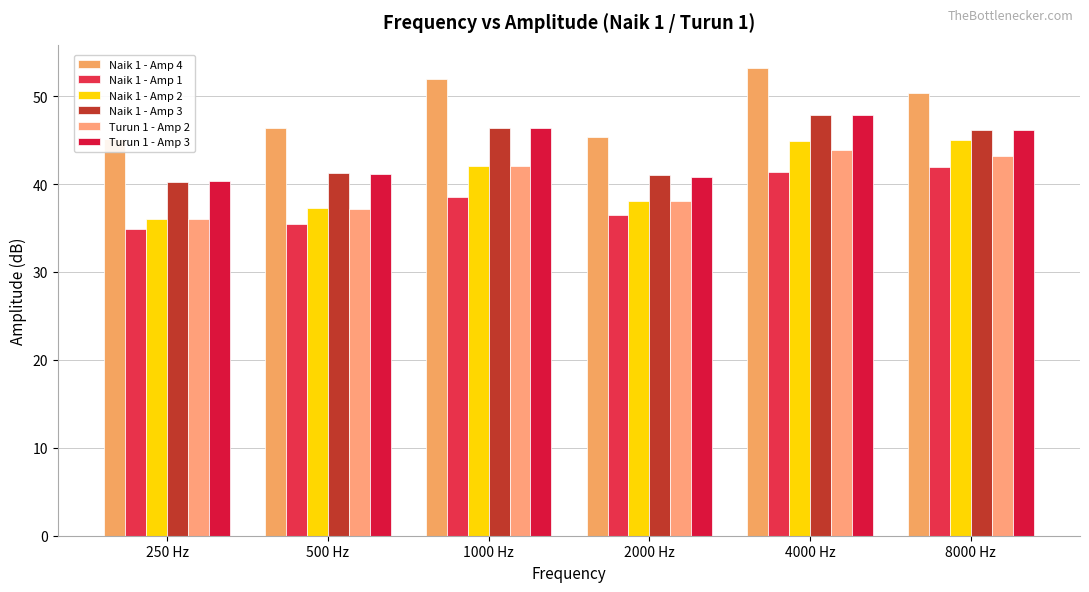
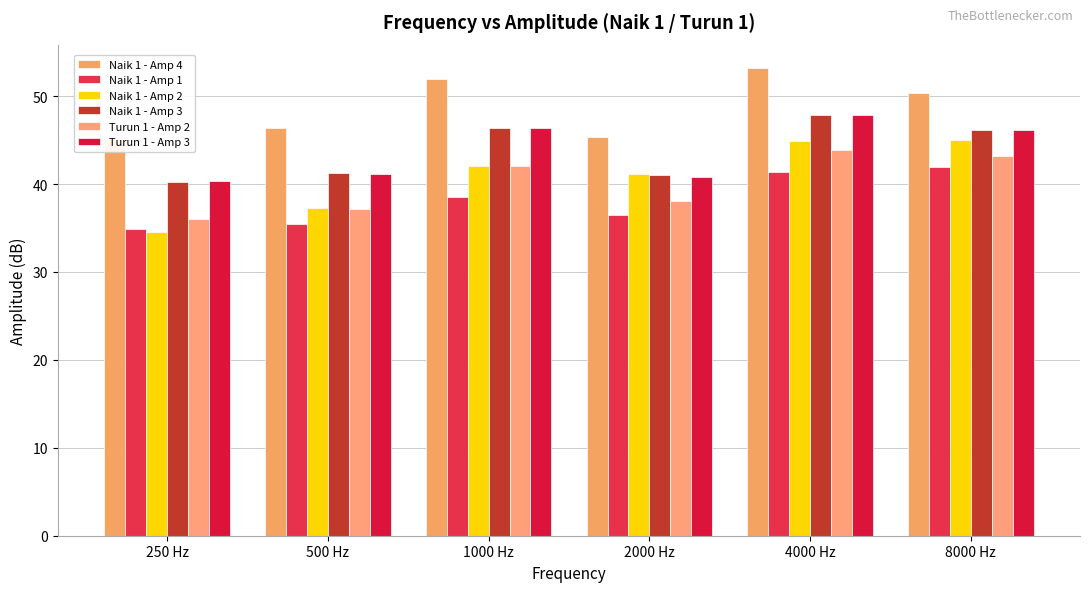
Naik 1 - Amp 2, 250 Hz: 36 -> 35
Naik 1 - Amp 2, 2000 Hz: 38 -> 41
